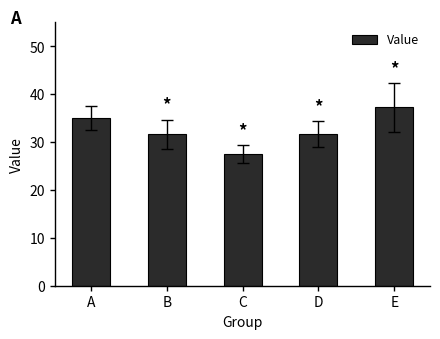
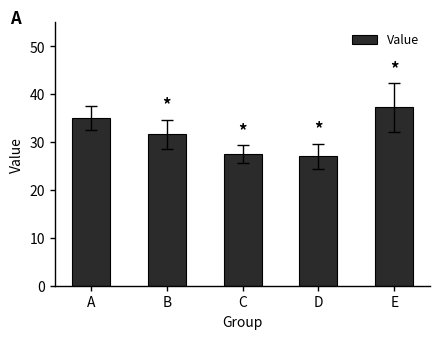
Value, D: 32 -> 27
